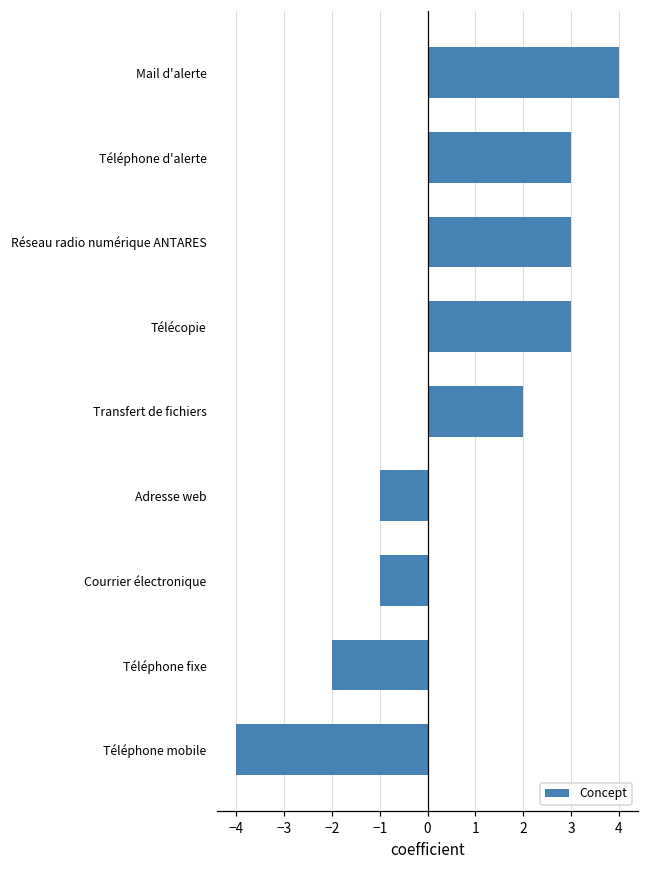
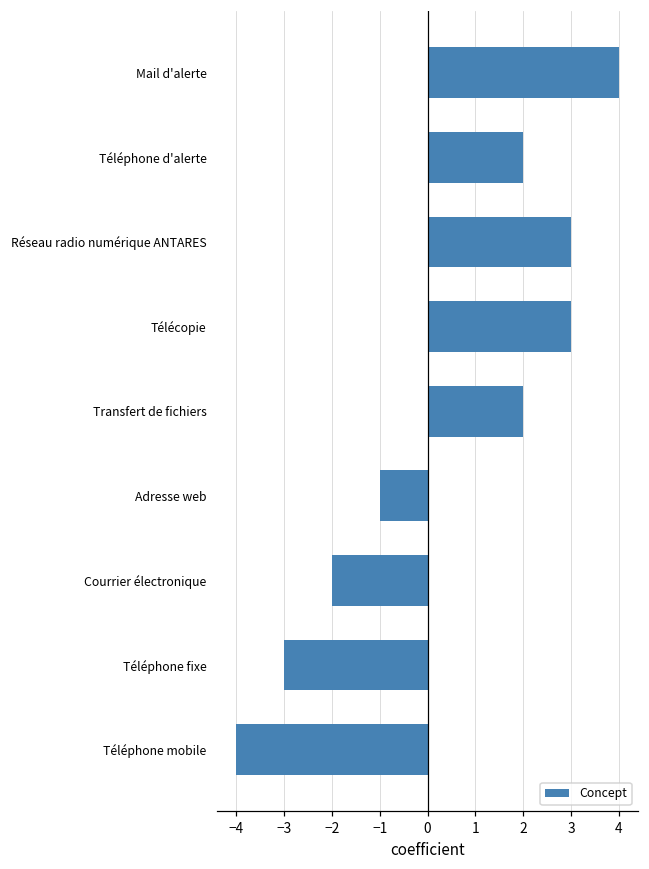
Téléphone d'alerte: 3.0 -> 2.0
Courrier électronique: -1.0 -> -2.0
Téléphone fixe: -2.0 -> -3.0
